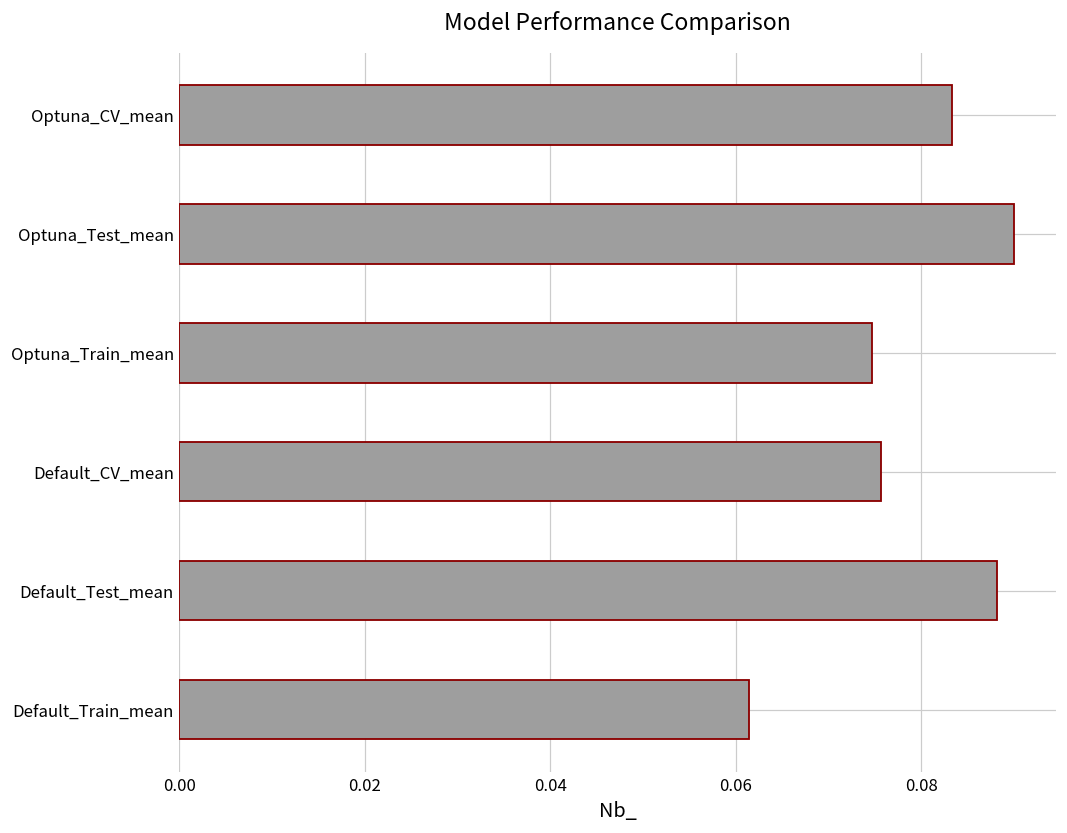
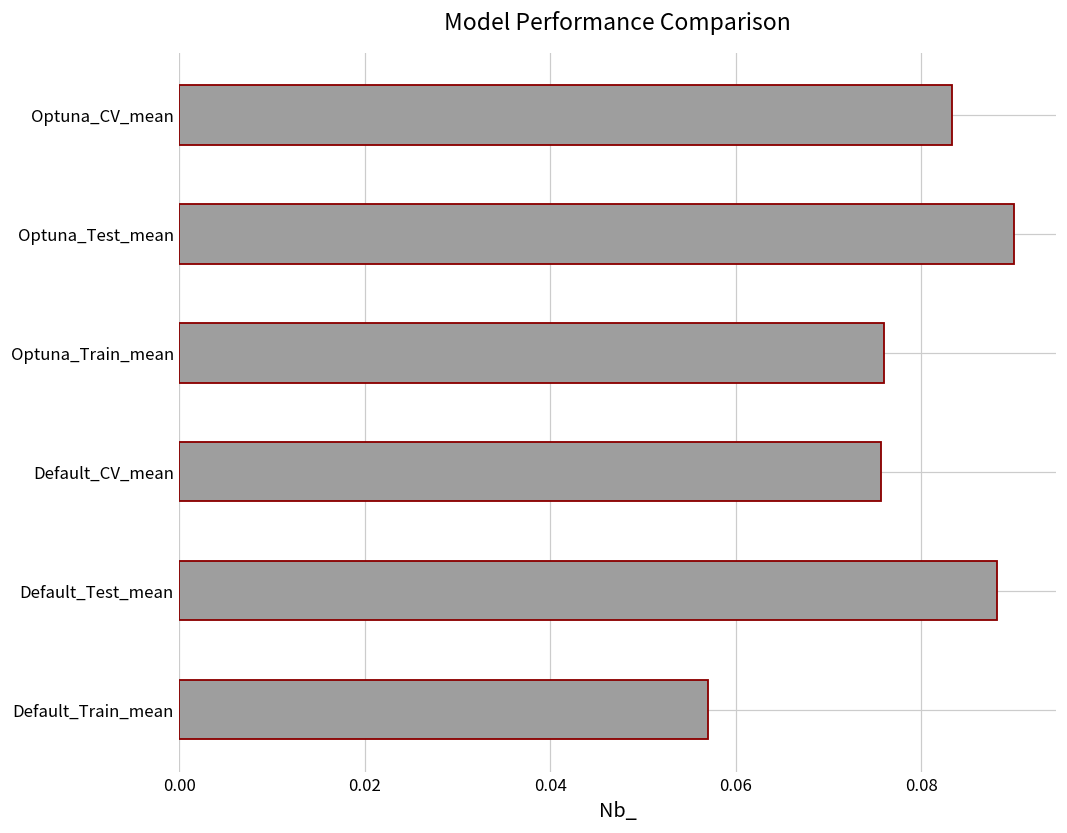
Optuna_Train_mean: 0.075 -> 0.076
Default_Train_mean: 0.061 -> 0.057
